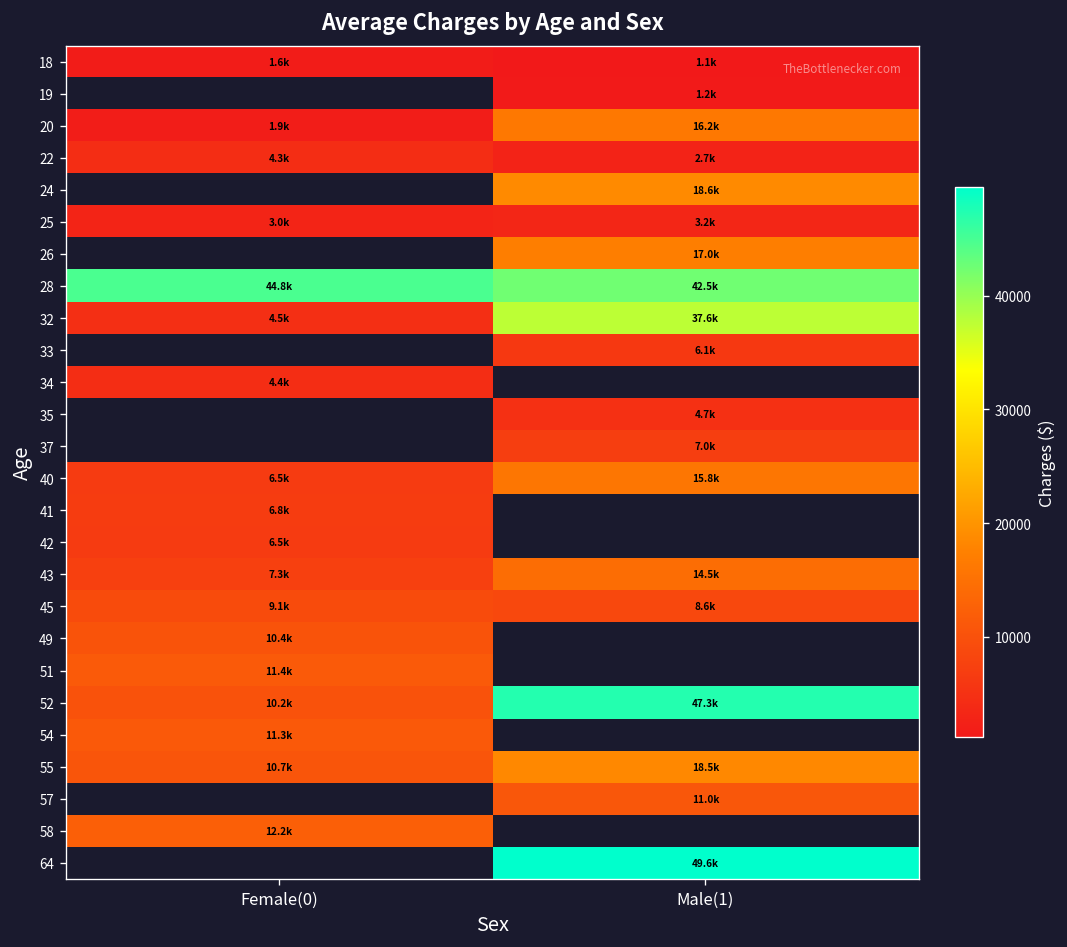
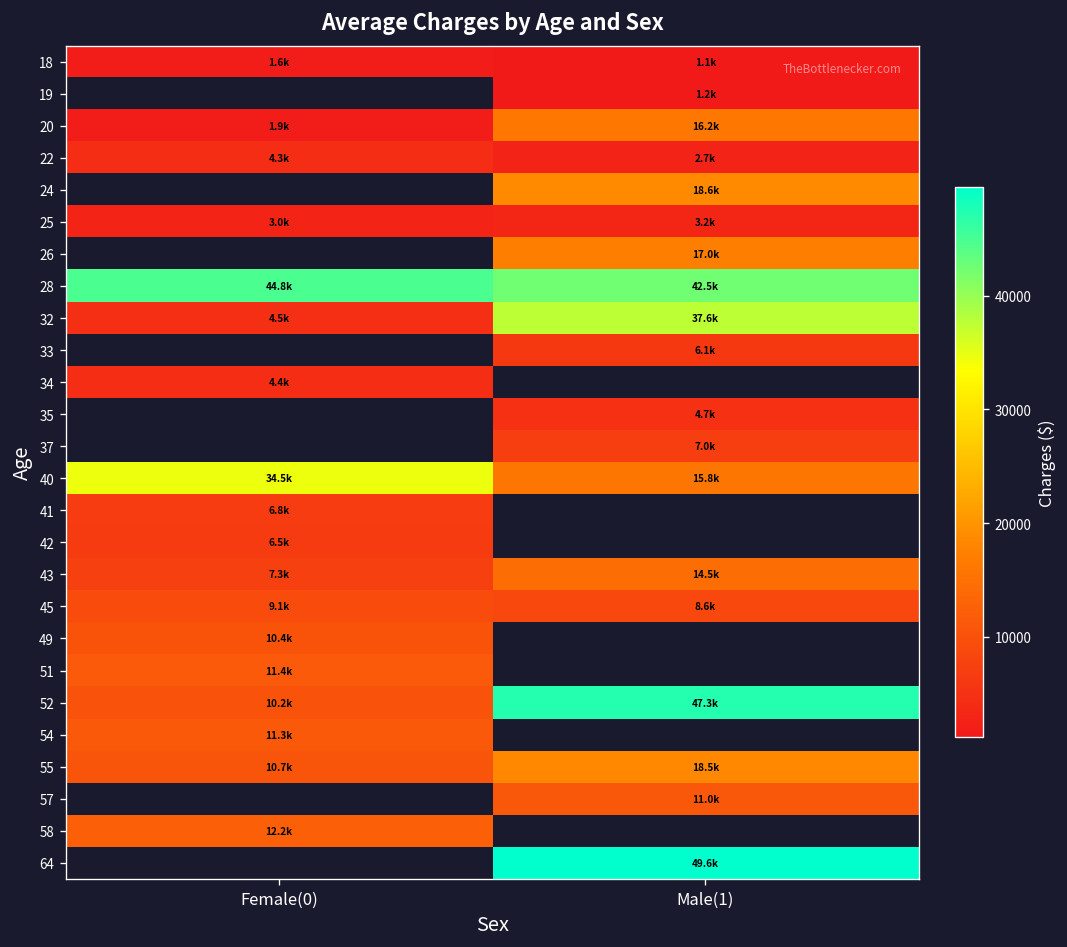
40, Female(0): 6.5k -> 34.5k
